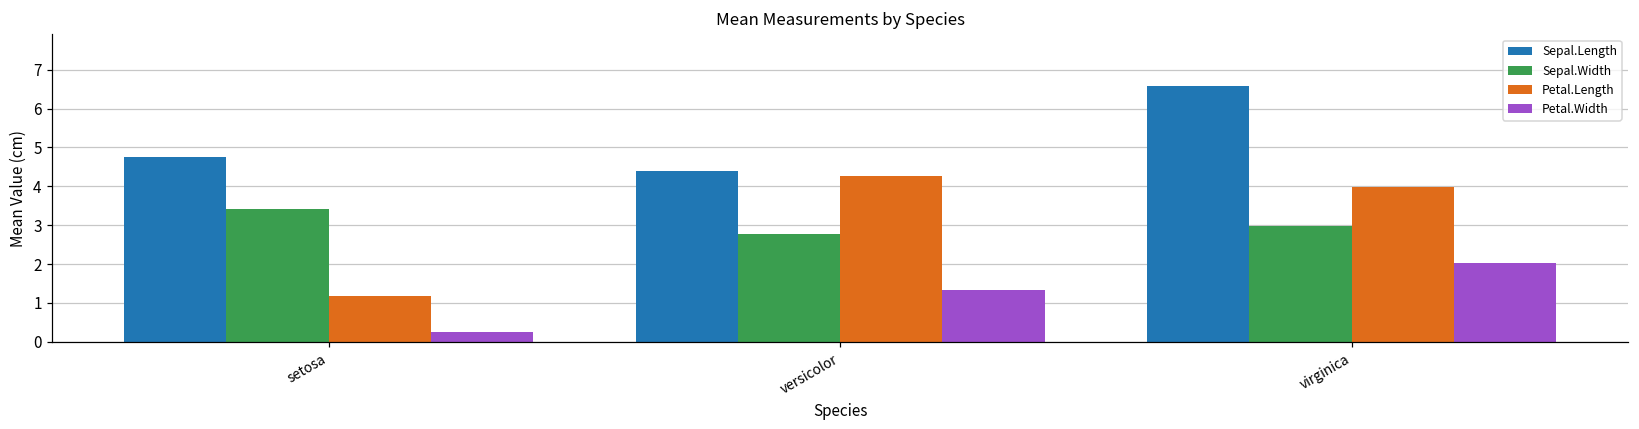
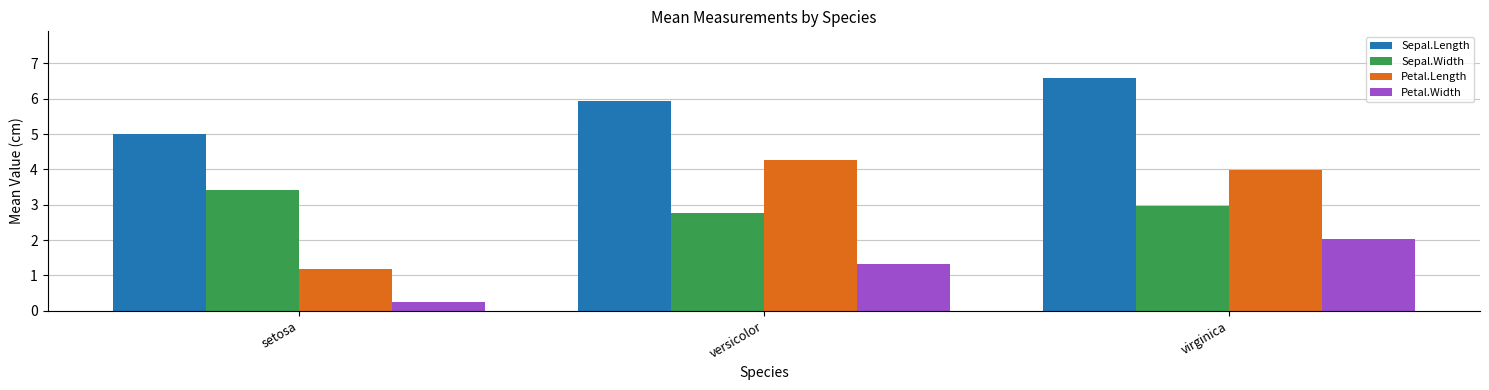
Sepal.Length, setosa: 4.8 -> 5.0
Sepal.Length, versicolor: 4.4 -> 5.9
